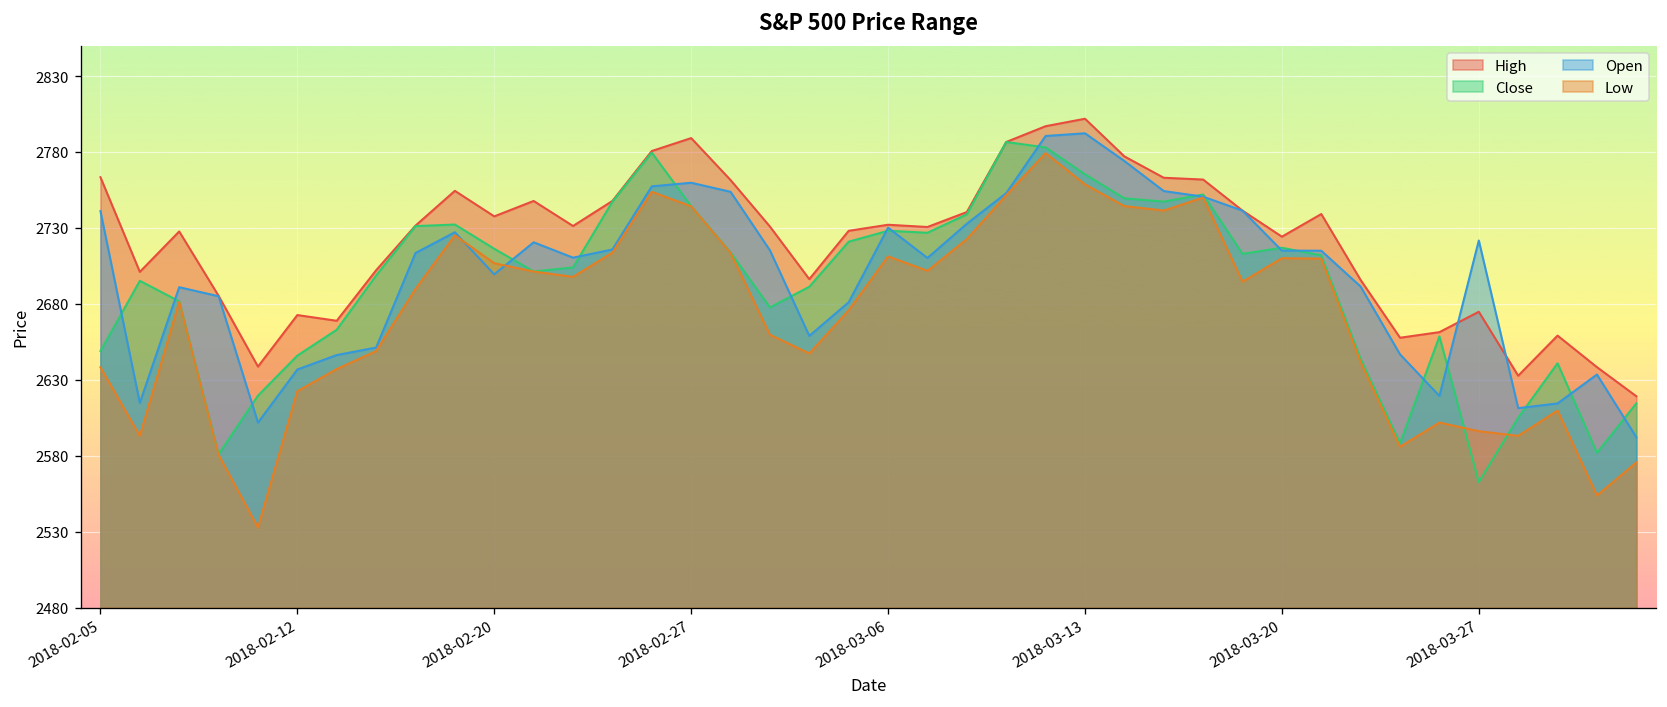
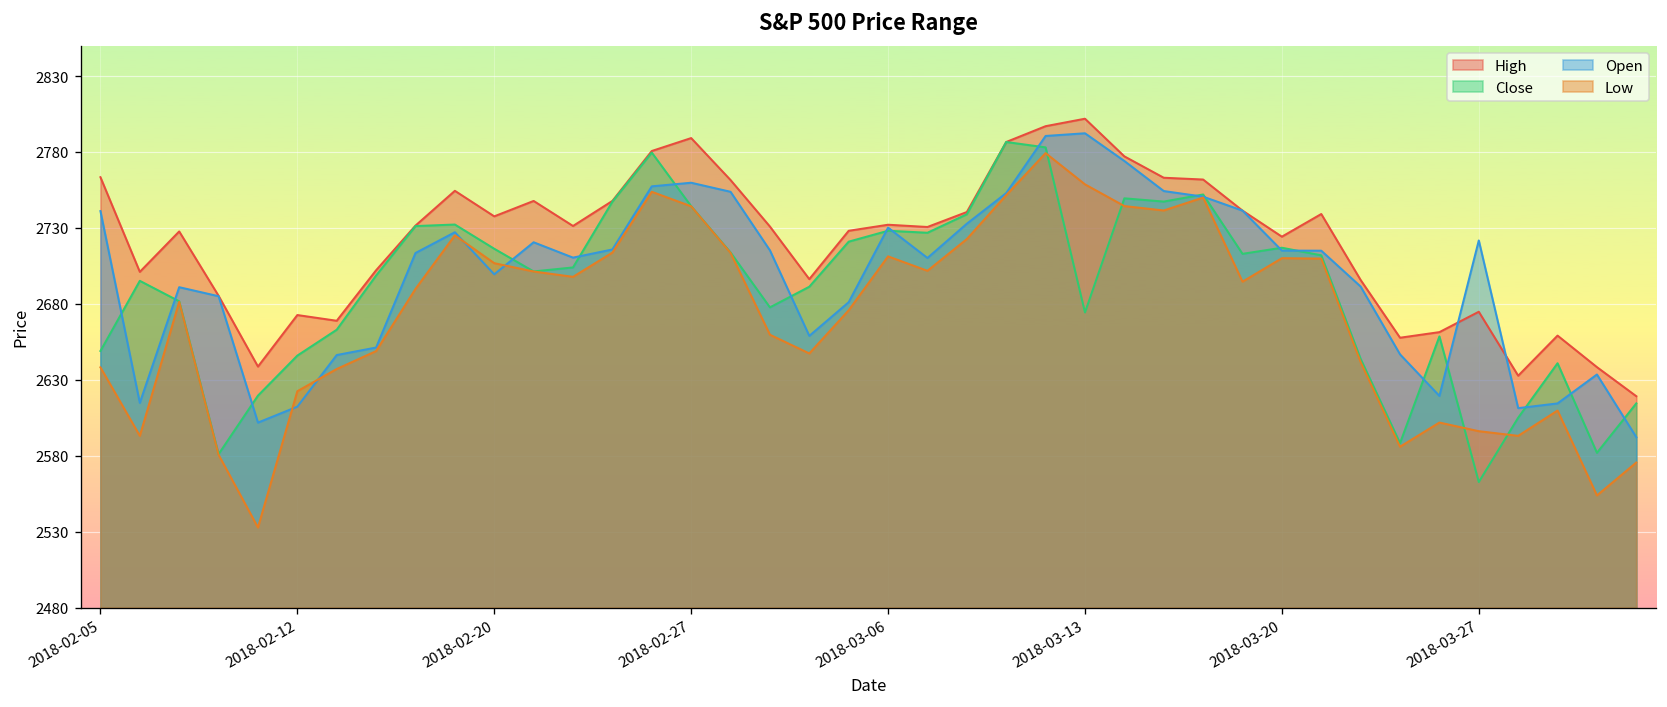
Open, 2018-02-12: 2637 -> 2612
Close, 2018-03-13: 2765 -> 2674
